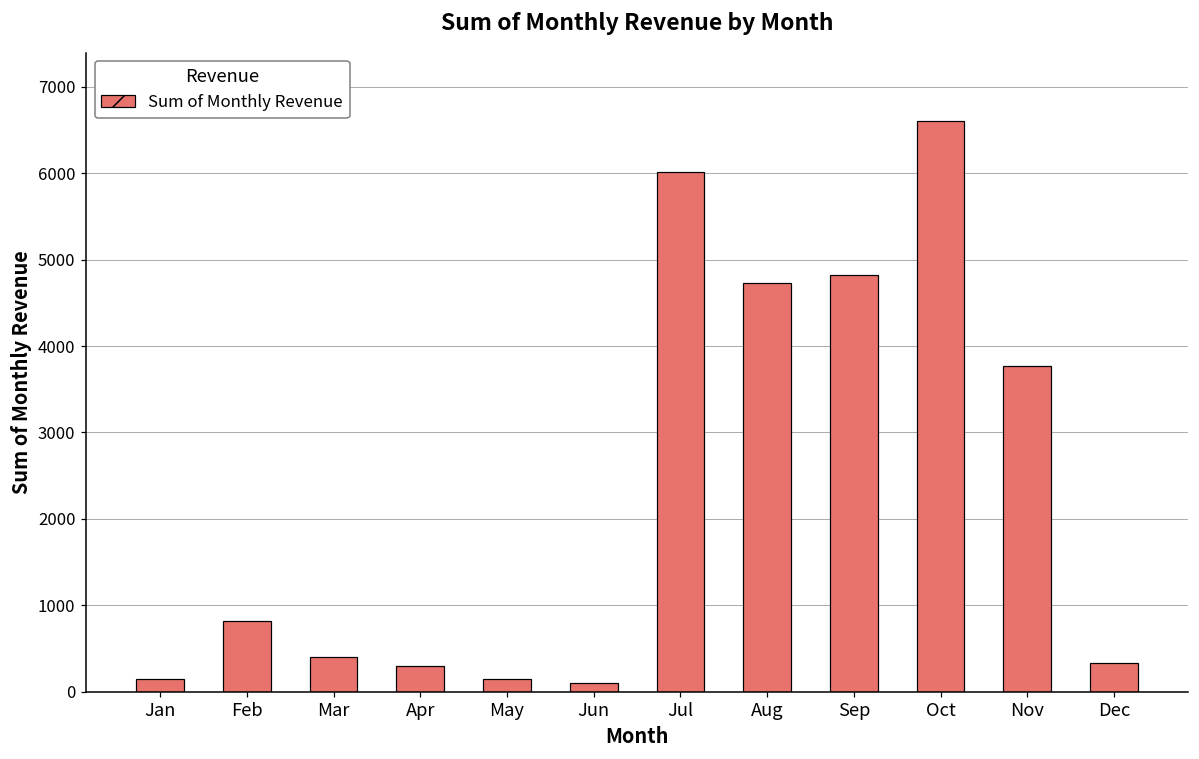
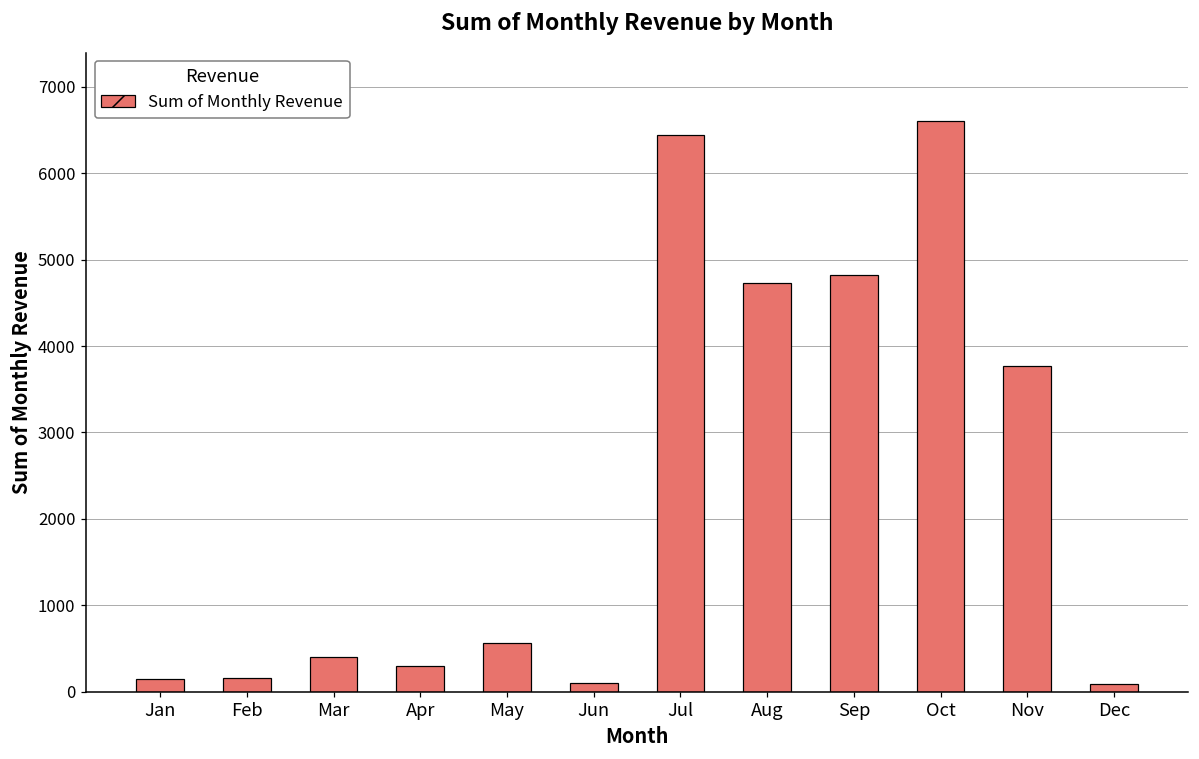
Feb: 800 -> 200
May: 100 -> 600
Jul: 6000 -> 6400
Dec: 300 -> 100
